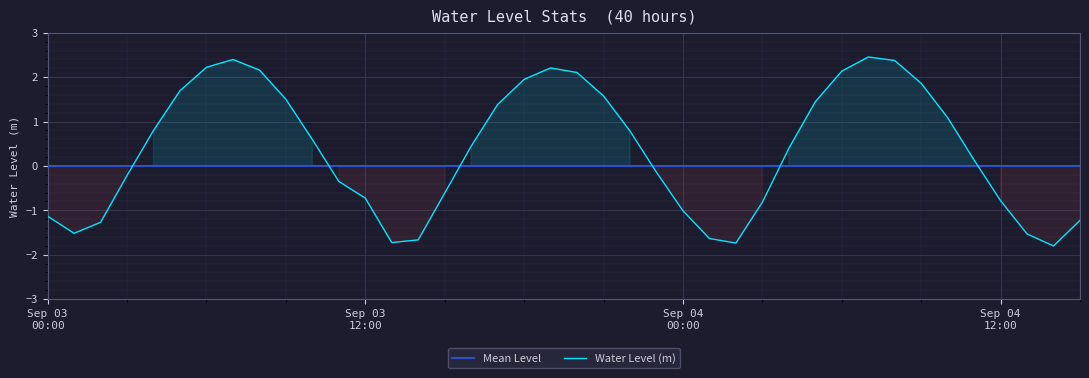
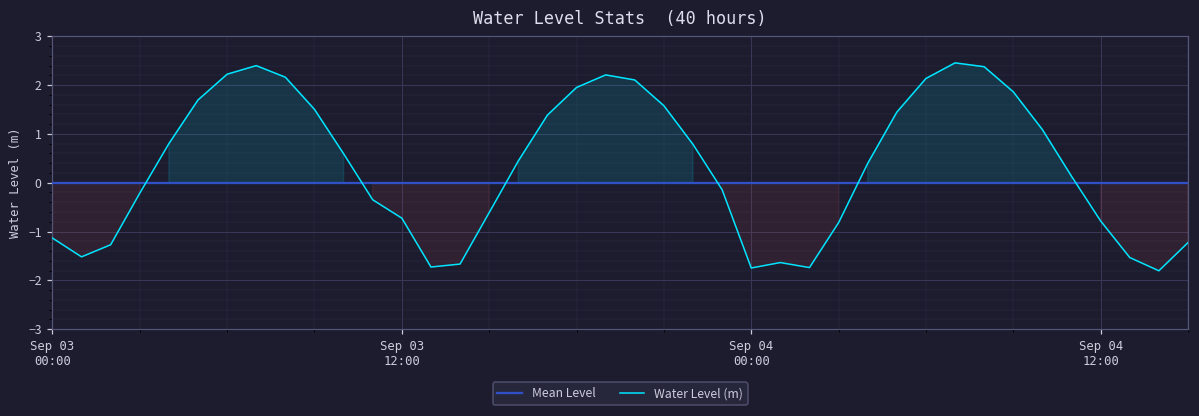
Sep 04 00:00: -1.0 -> -1.7
